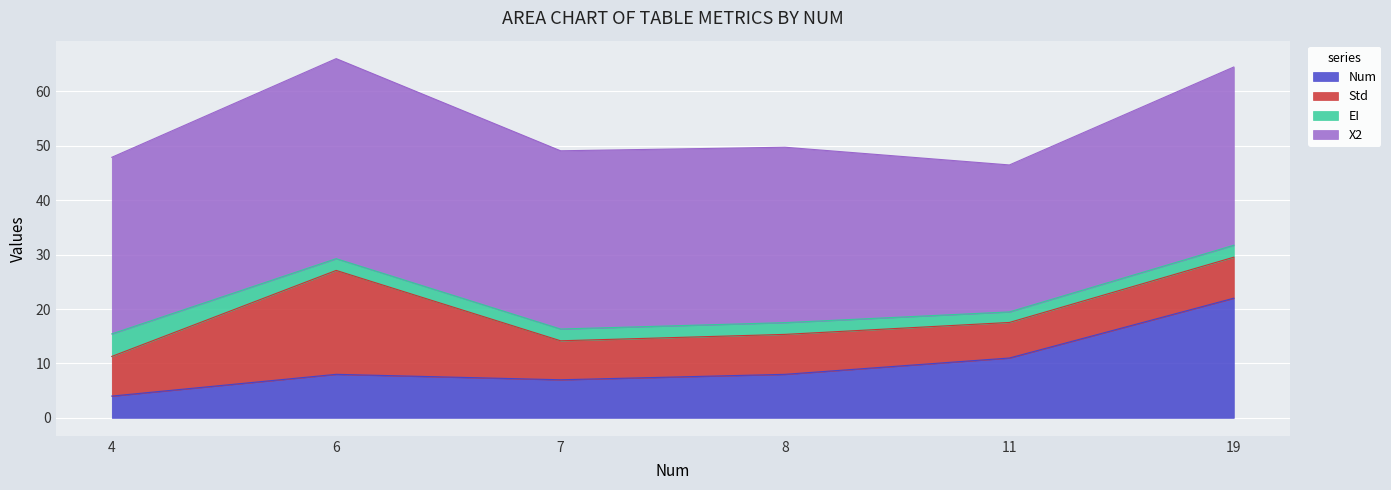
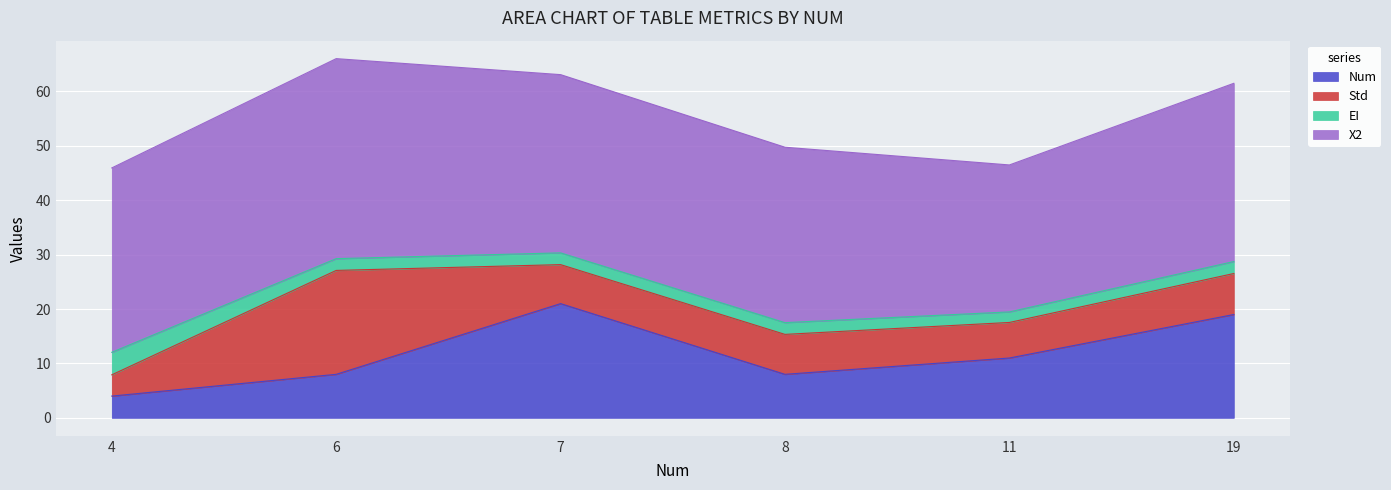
Std, 4: 7 -> 4
X2, 4: 32 -> 34
Num, 7: 7 -> 21
Num, 19: 22 -> 19
